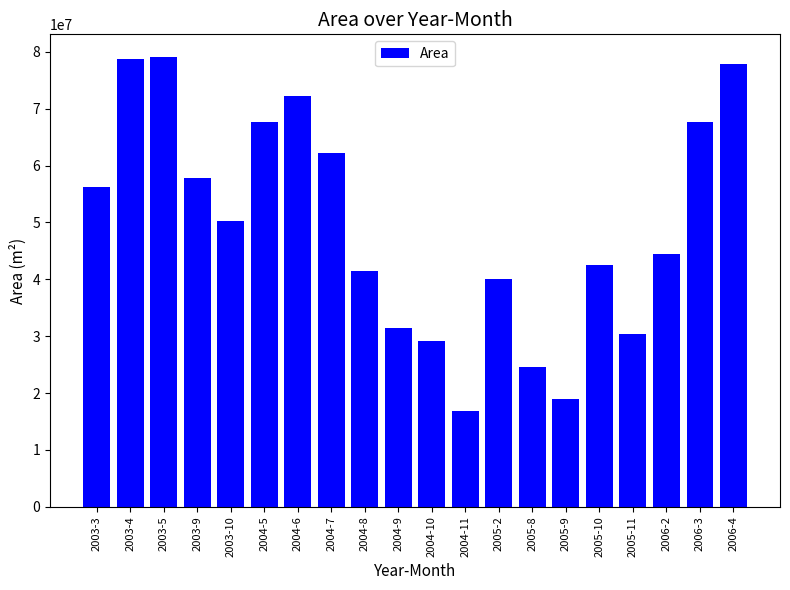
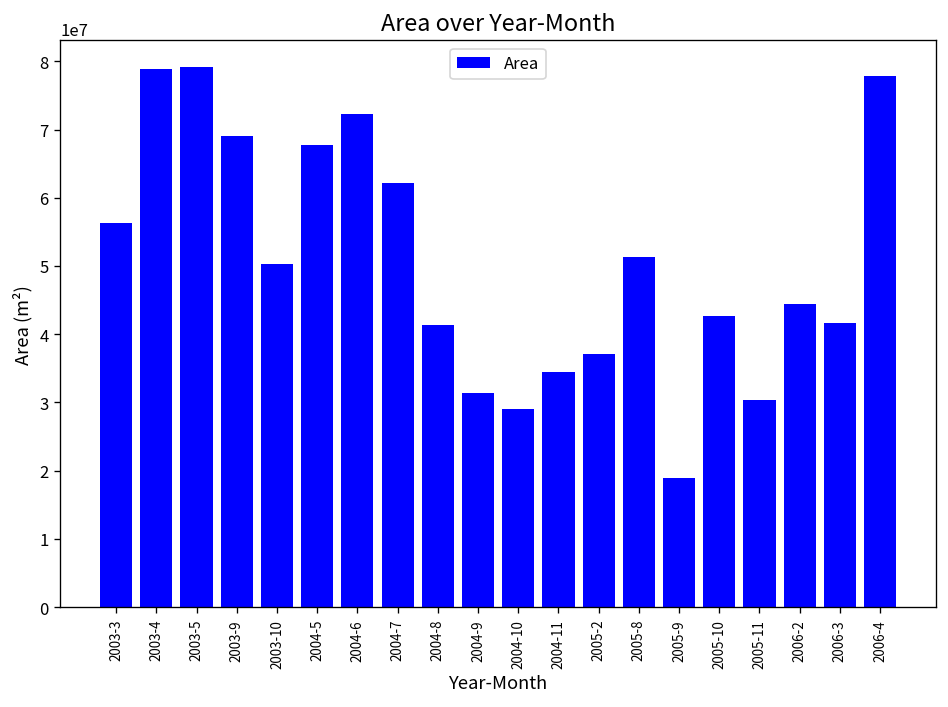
2003-9: 58000000 -> 69000000
2004-11: 17000000 -> 35000000
2005-2: 40000000 -> 37000000
2005-8: 25000000 -> 51000000
2006-3: 68000000 -> 42000000
